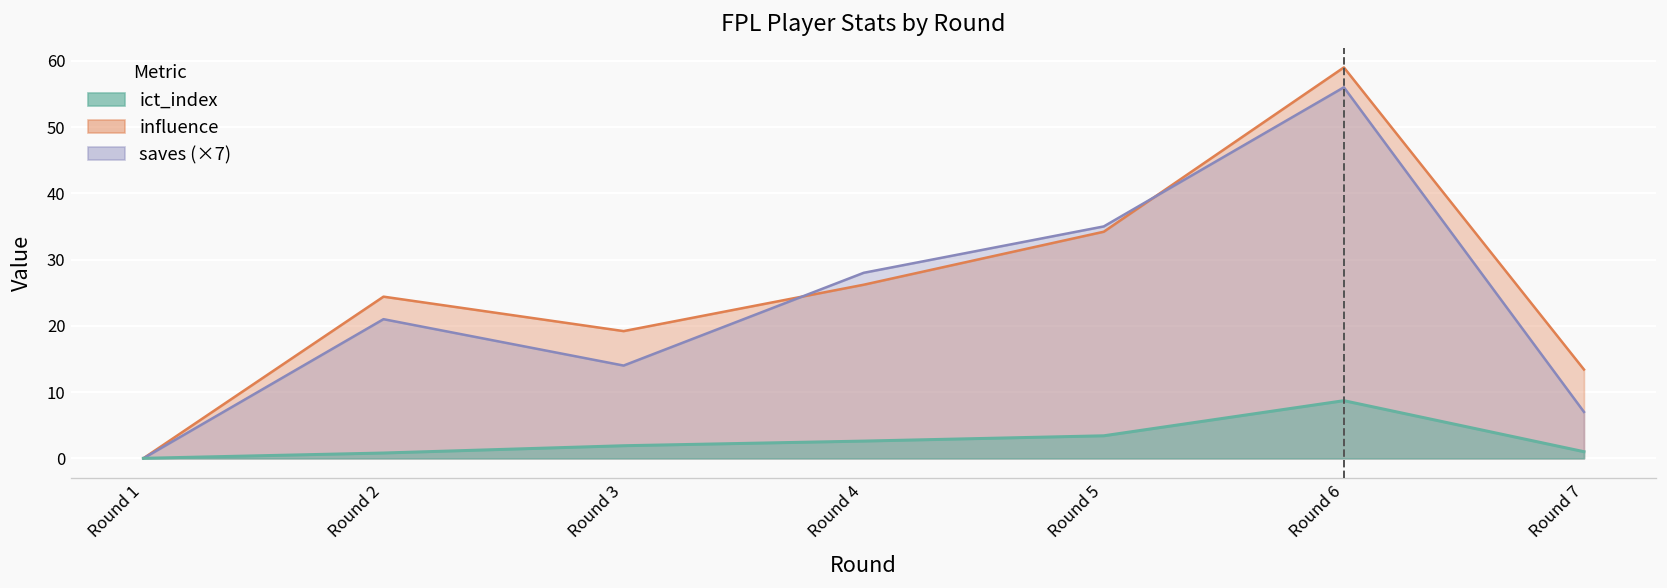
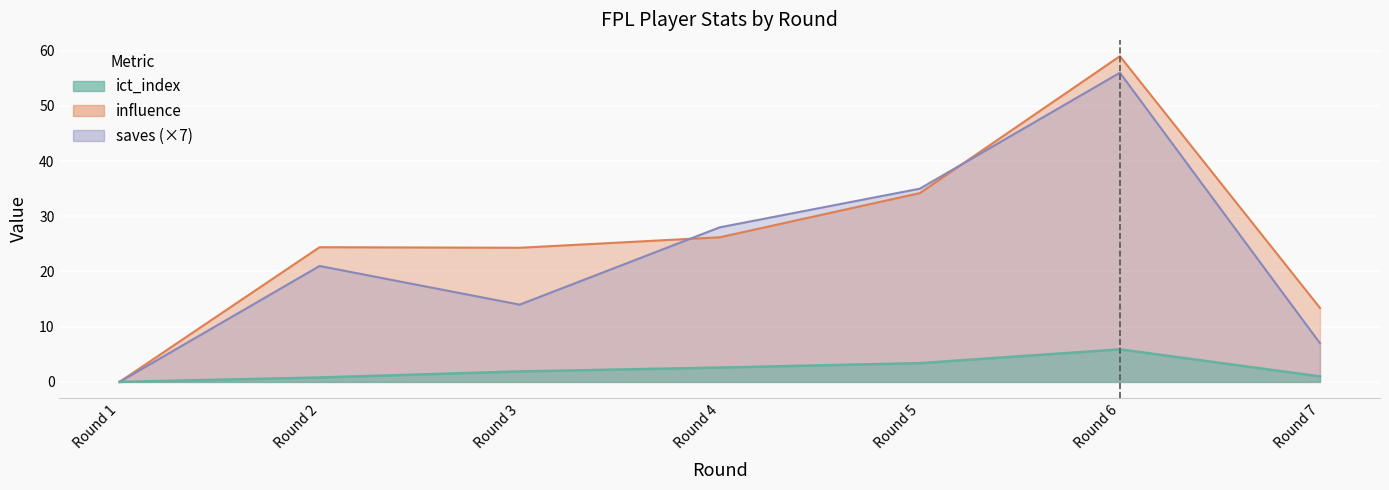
influence, Round 3: 19 -> 24
ict_index, Round 6: 9 -> 6
